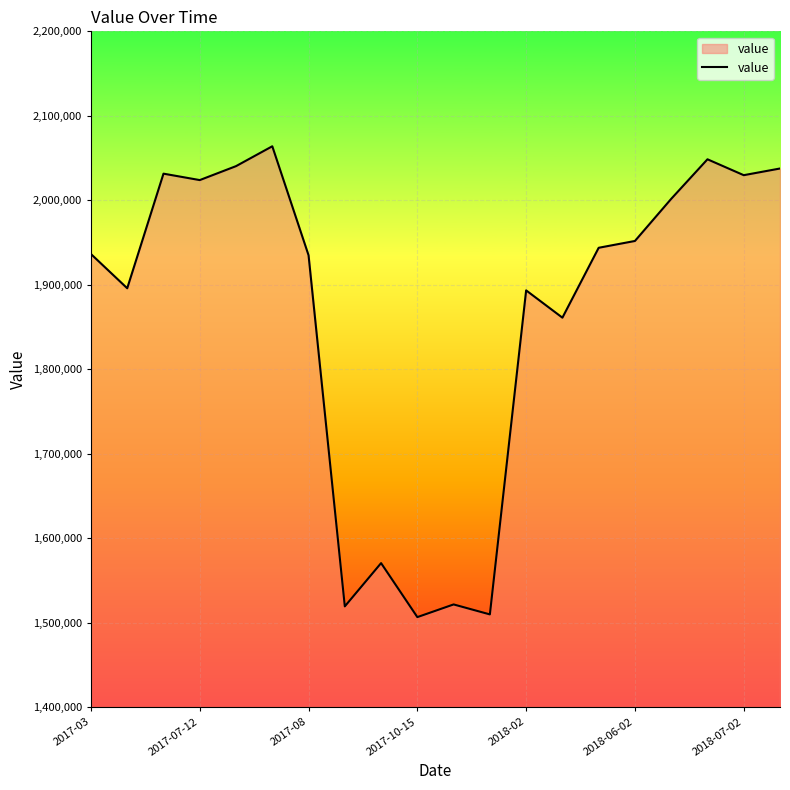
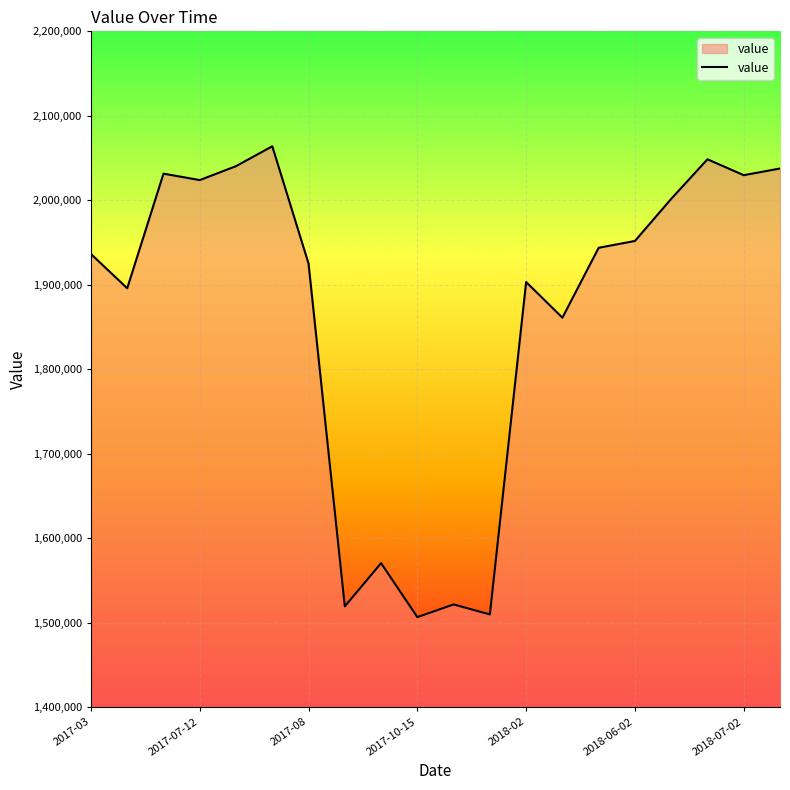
2017-08: 1,940,000 -> 1,930,000
2018-02: 1,890,000 -> 1,900,000
